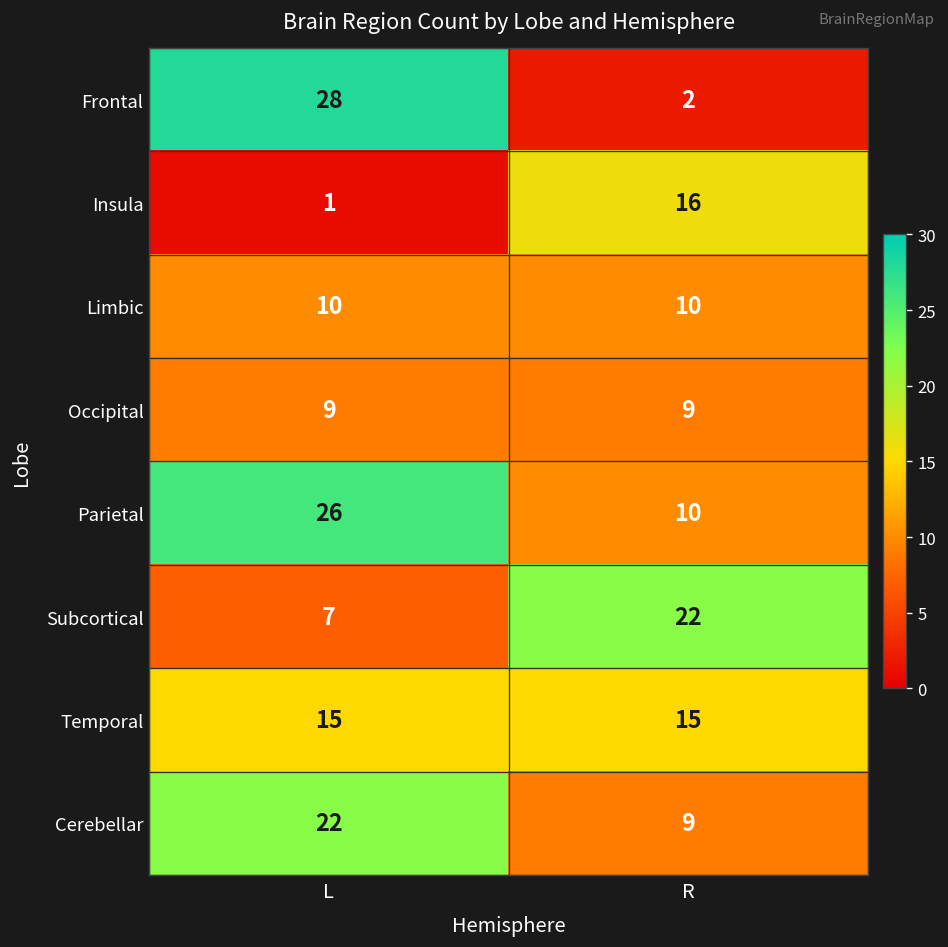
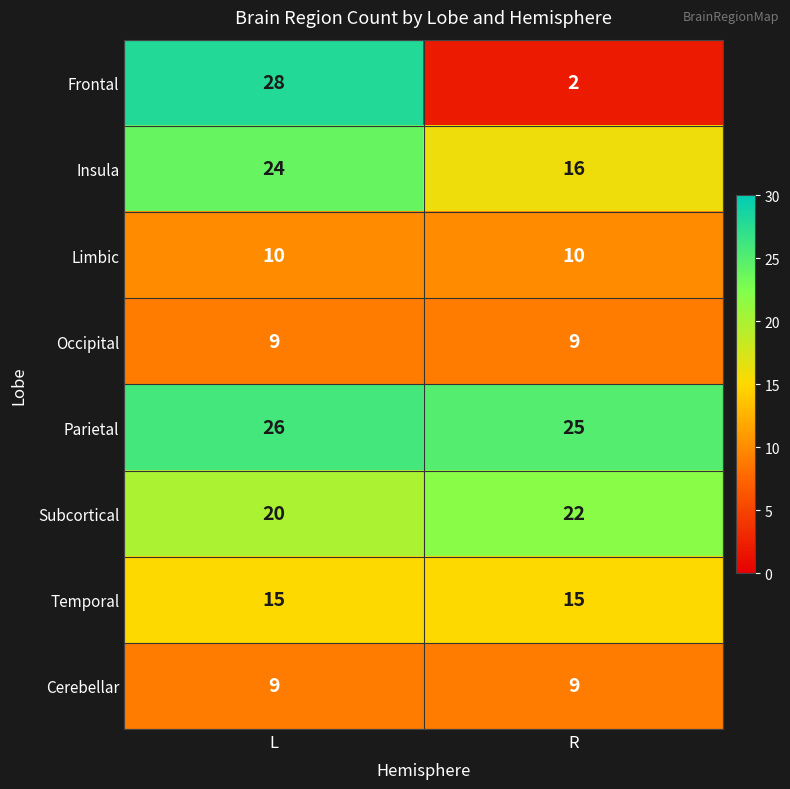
Insula, L: 1 -> 24
Parietal, R: 10 -> 25
Subcortical, L: 7 -> 20
Cerebellar, L: 22 -> 9
